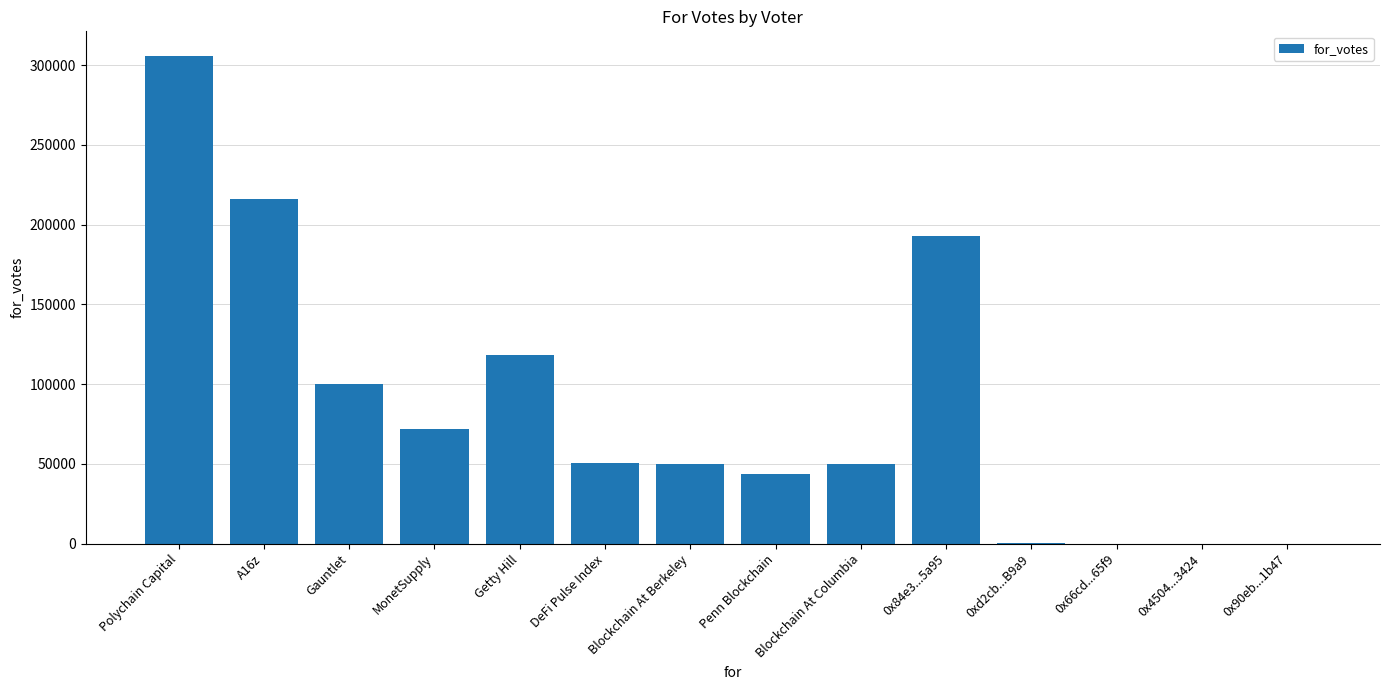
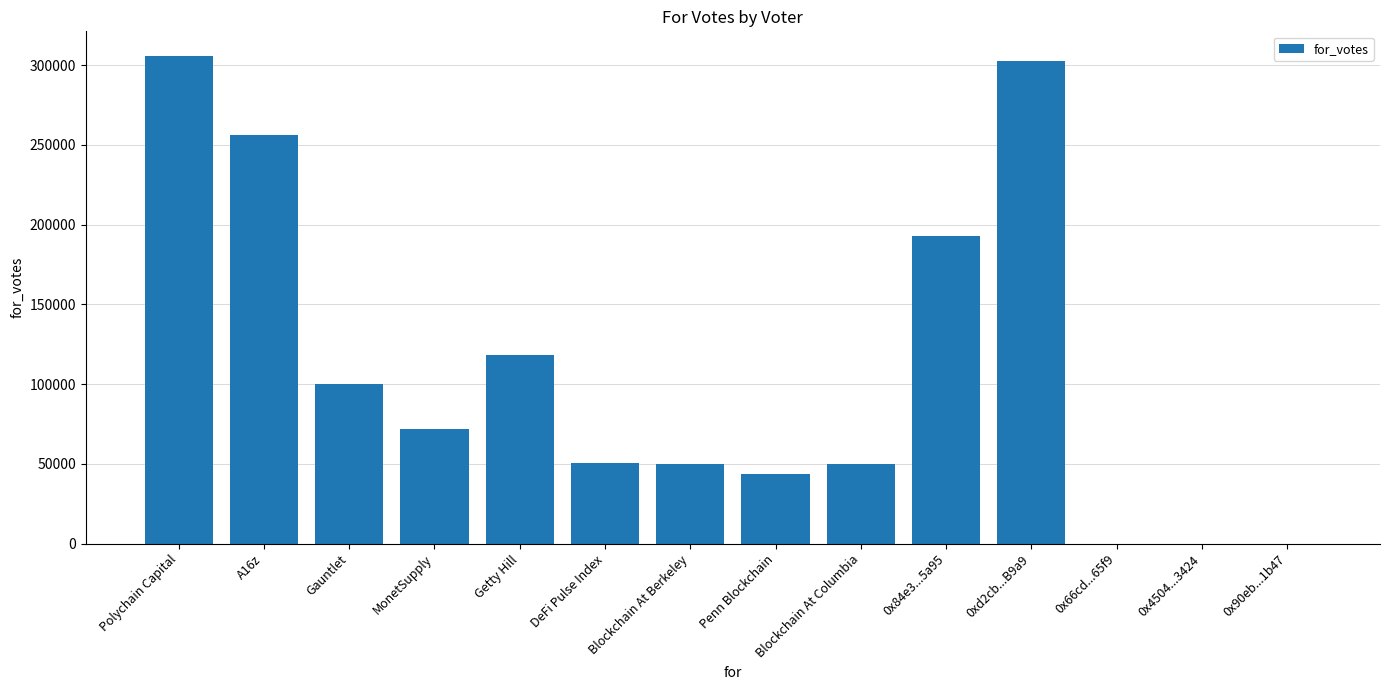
A16z: 216000 -> 256000
0xd2cb...B9a9: 0 -> 303000
